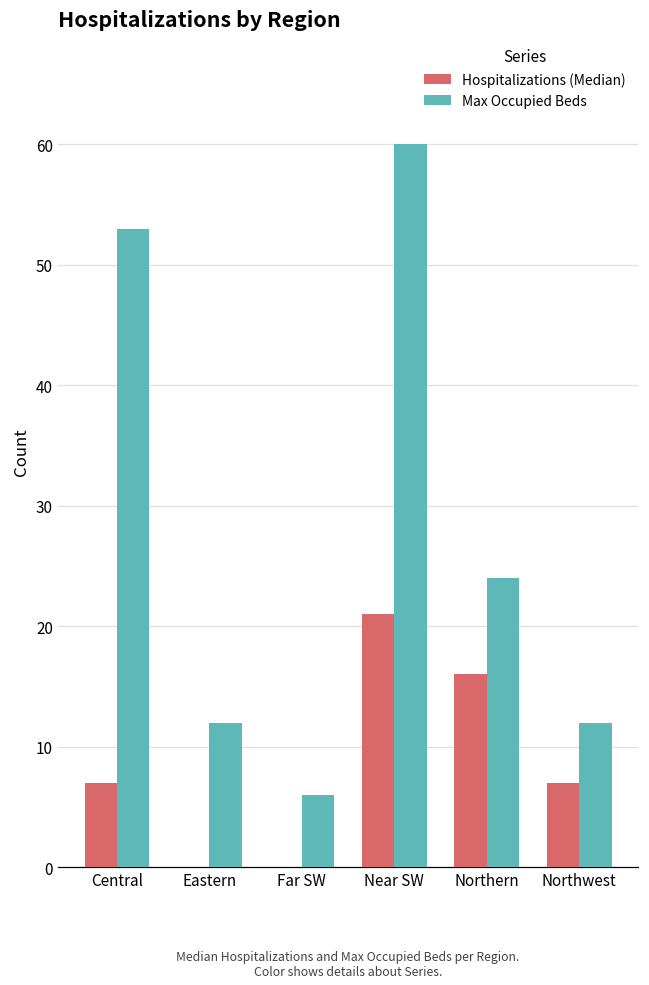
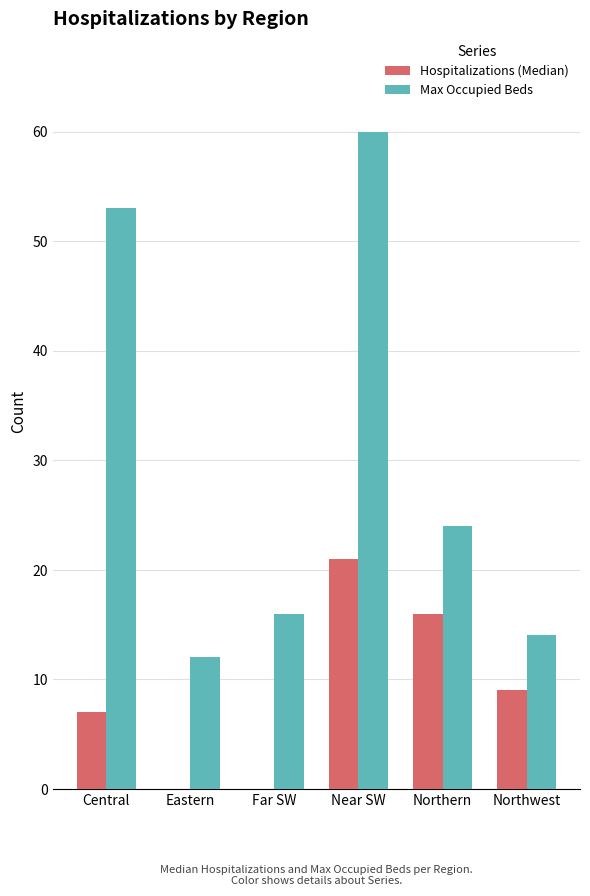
Max Occupied Beds, Far SW: 6 -> 16
Hospitalizations (Median), Northwest: 7 -> 9
Max Occupied Beds, Northwest: 12 -> 14
